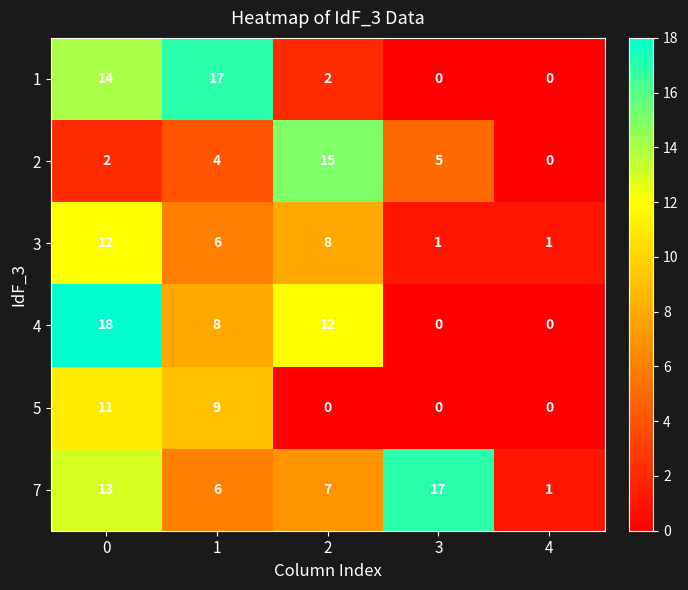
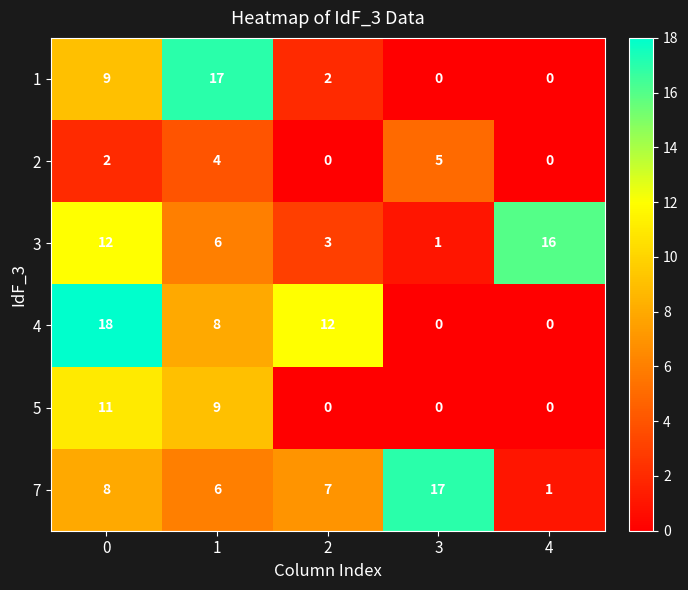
1, 0: 14 -> 9
2, 2: 15 -> 0
3, 2: 8 -> 3
3, 4: 1 -> 16
7, 0: 13 -> 8
